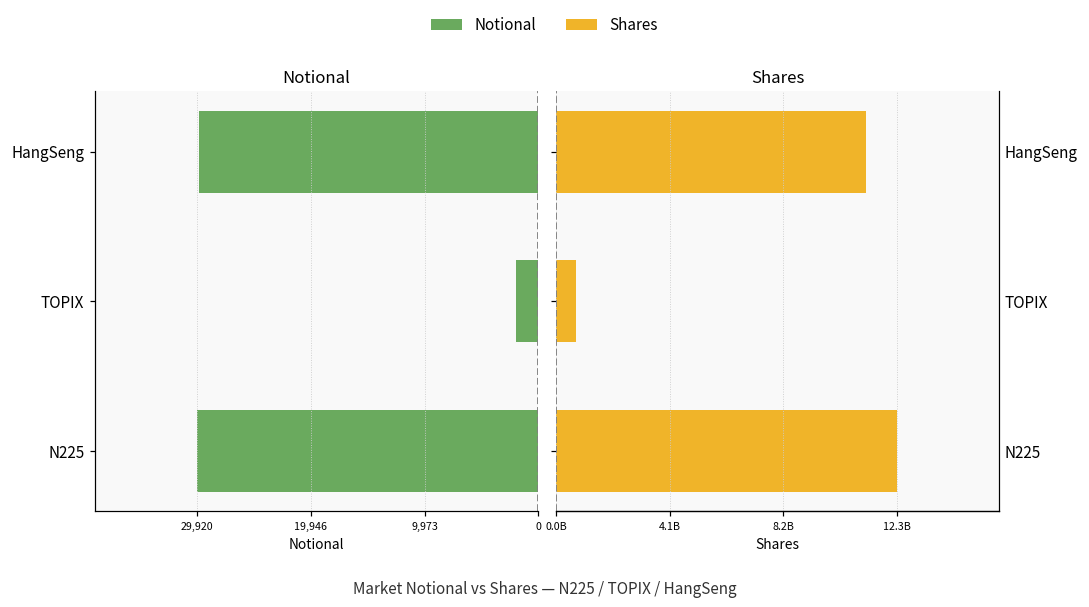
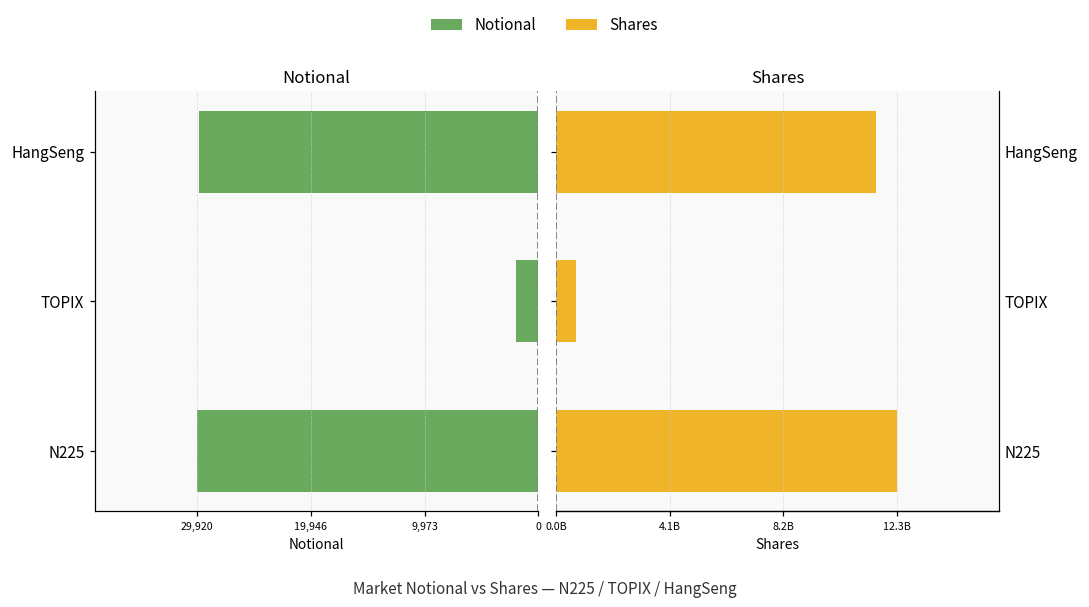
Shares, HangSeng: 11200000000 -> 11600000000
